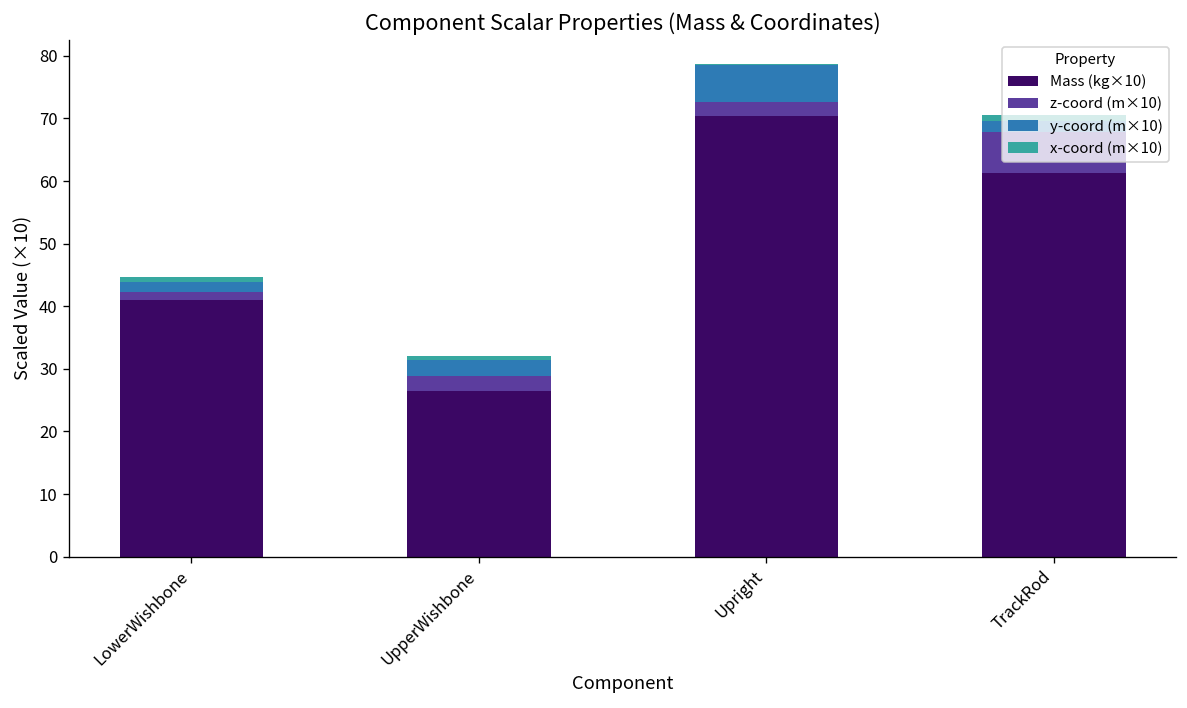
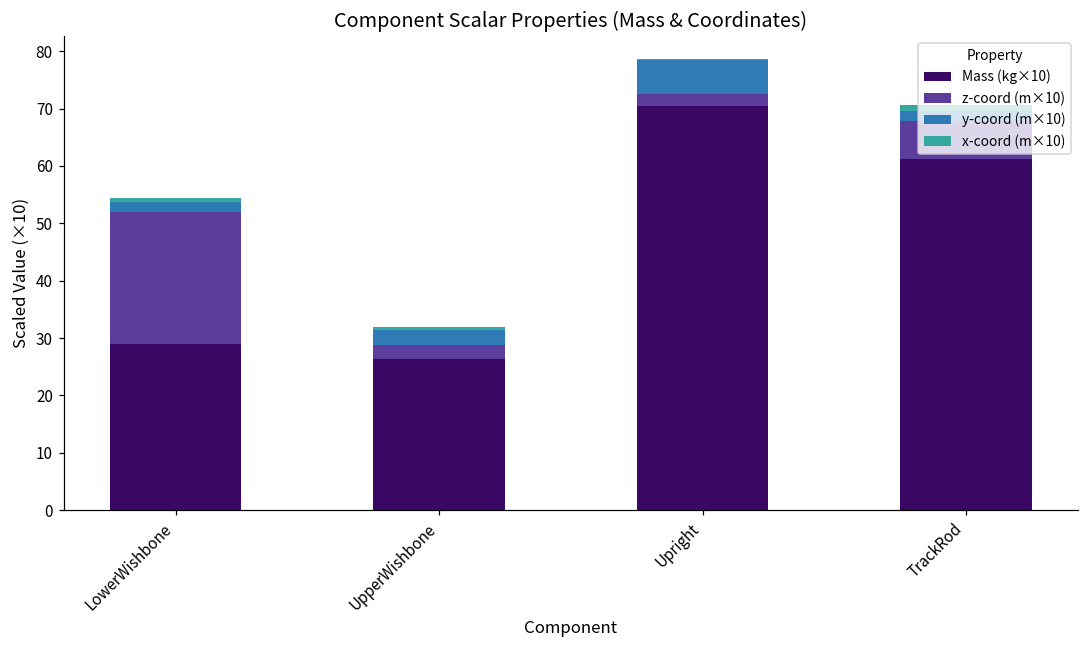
Mass (kg×10), LowerWishbone: 41 -> 29
z-coord (m×10), LowerWishbone: 1 -> 23
